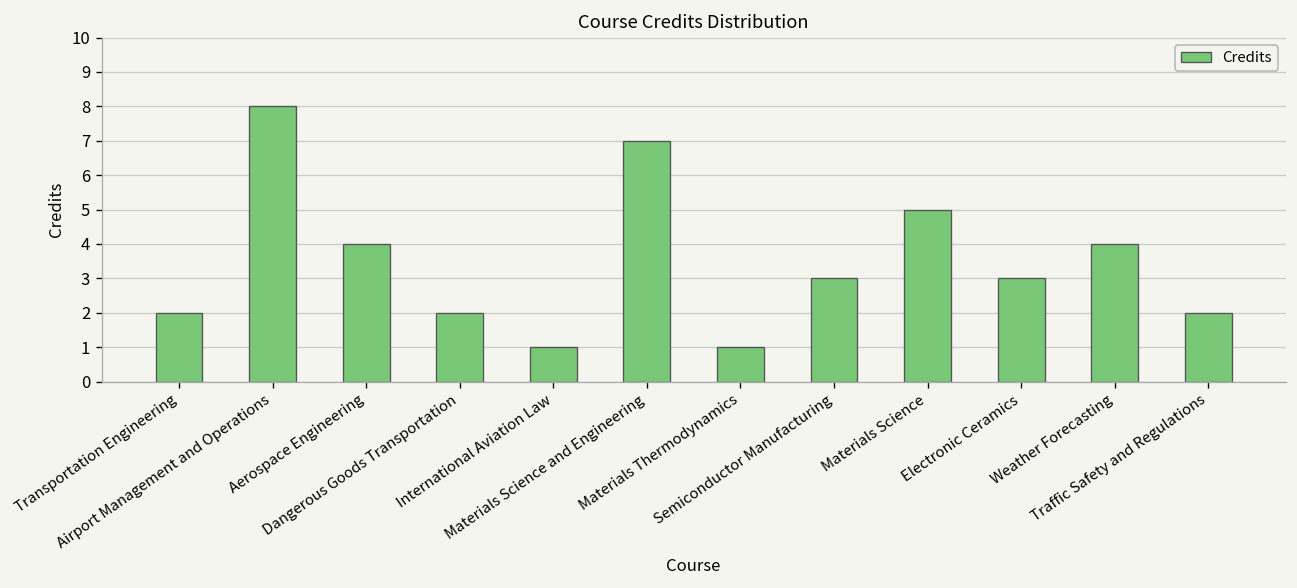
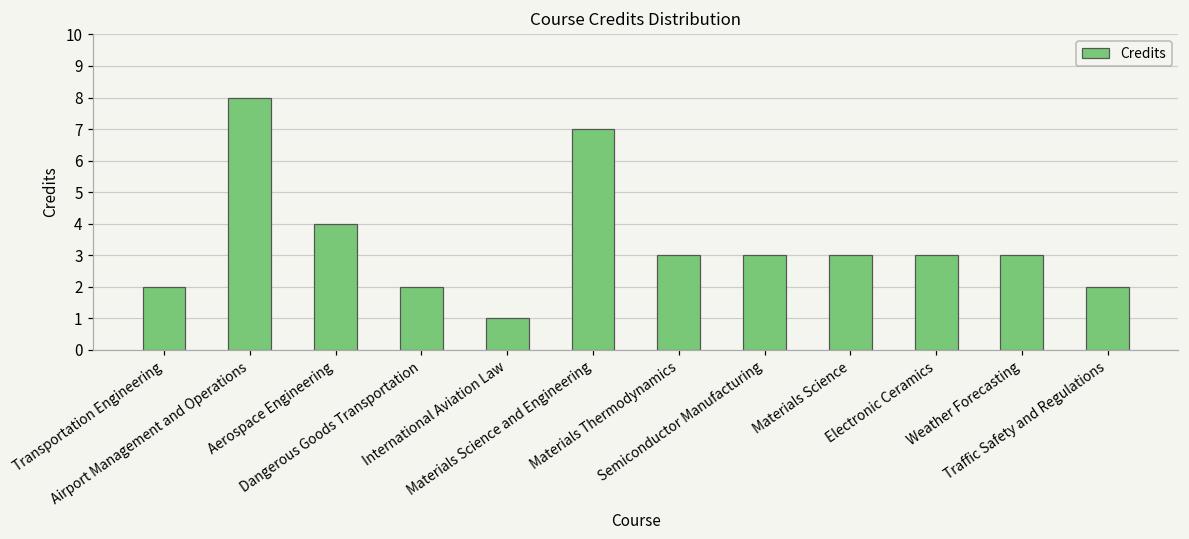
Materials Thermodynamics: 1 -> 3
Materials Science: 5 -> 3
Weather Forecasting: 4 -> 3
